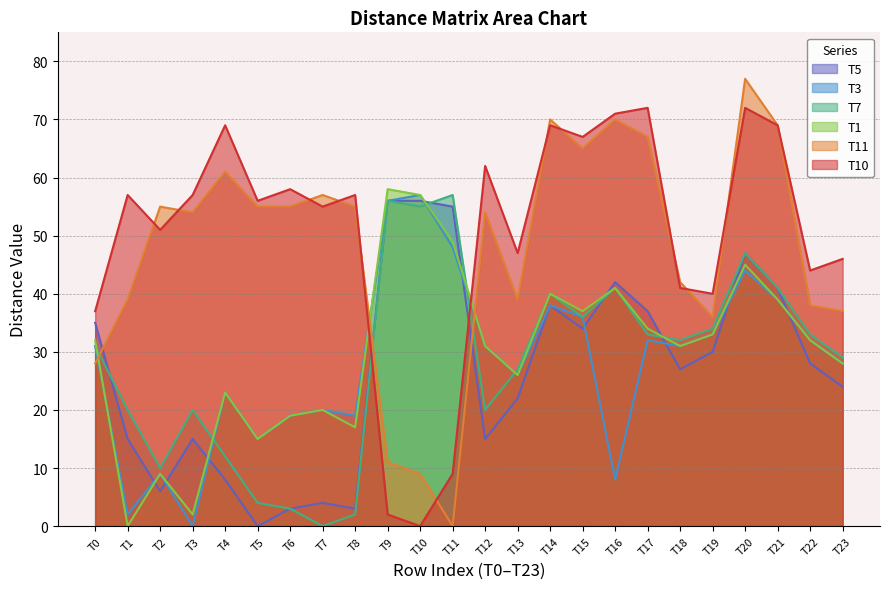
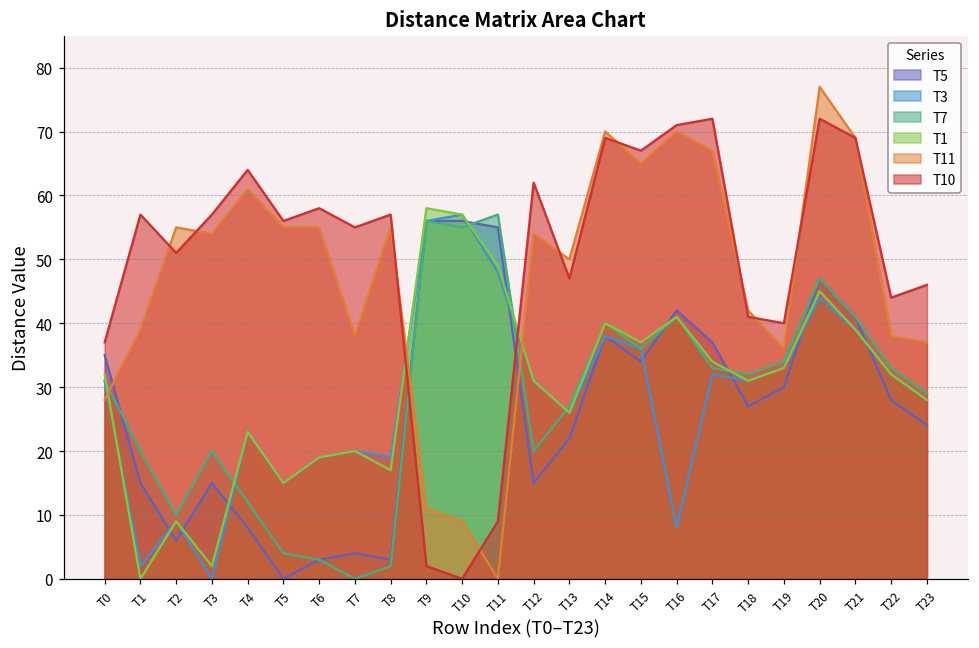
T10, T4: 69 -> 64
T11, T7: 57 -> 38
T11, T13: 39 -> 50
